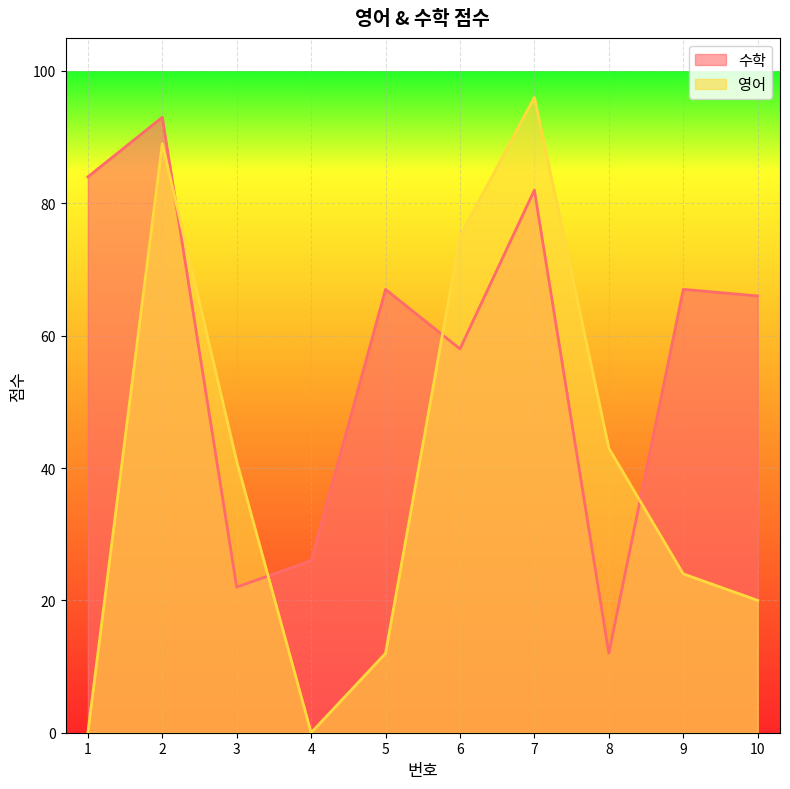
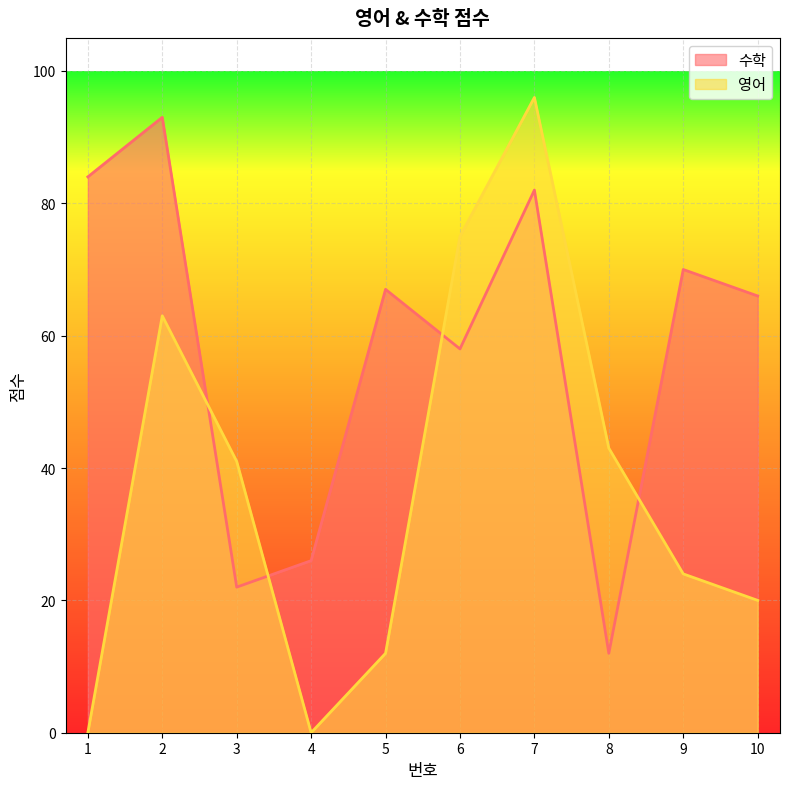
영어, 2: 89 -> 63
수학, 9: 67 -> 70
